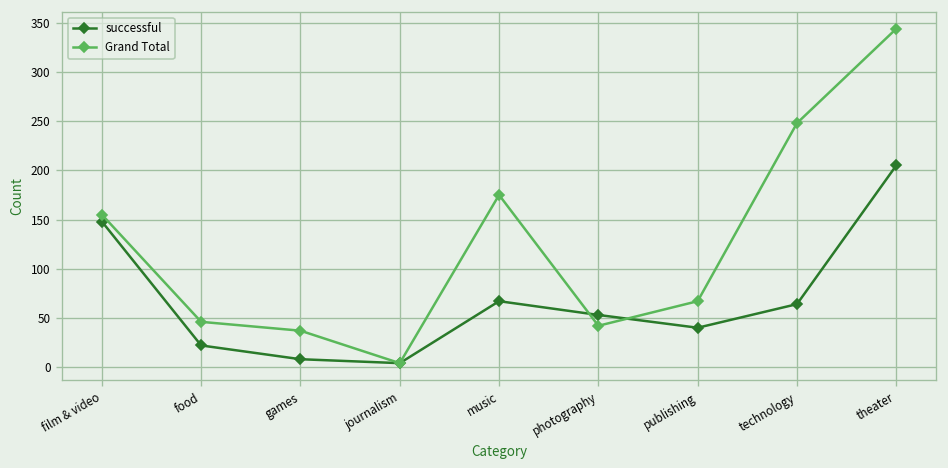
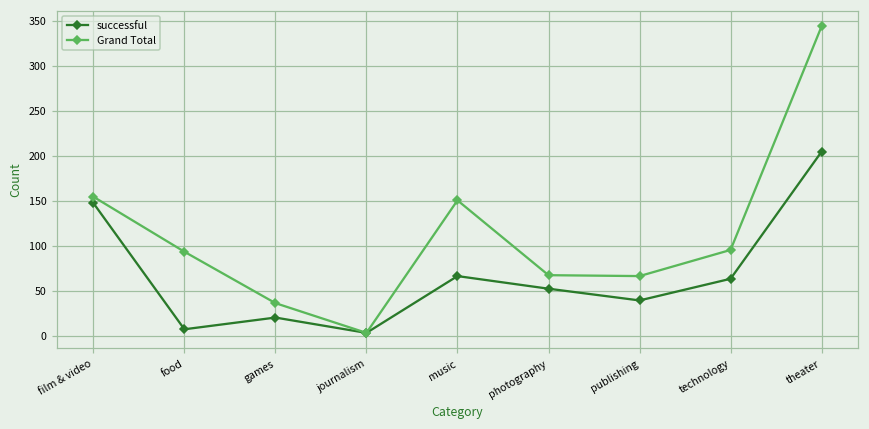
successful, food: 20 -> 10
Grand Total, food: 50 -> 90
successful, games: 10 -> 20
Grand Total, music: 180 -> 150
Grand Total, photography: 40 -> 70
Grand Total, technology: 250 -> 100
